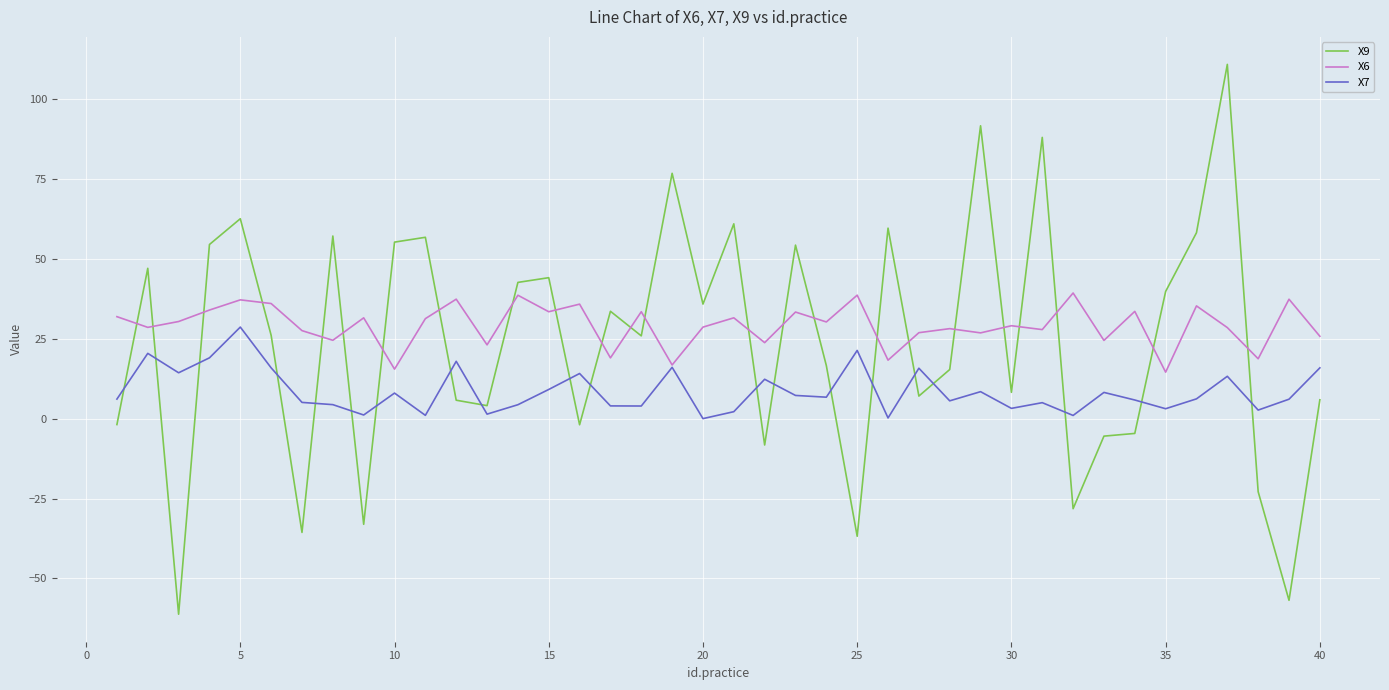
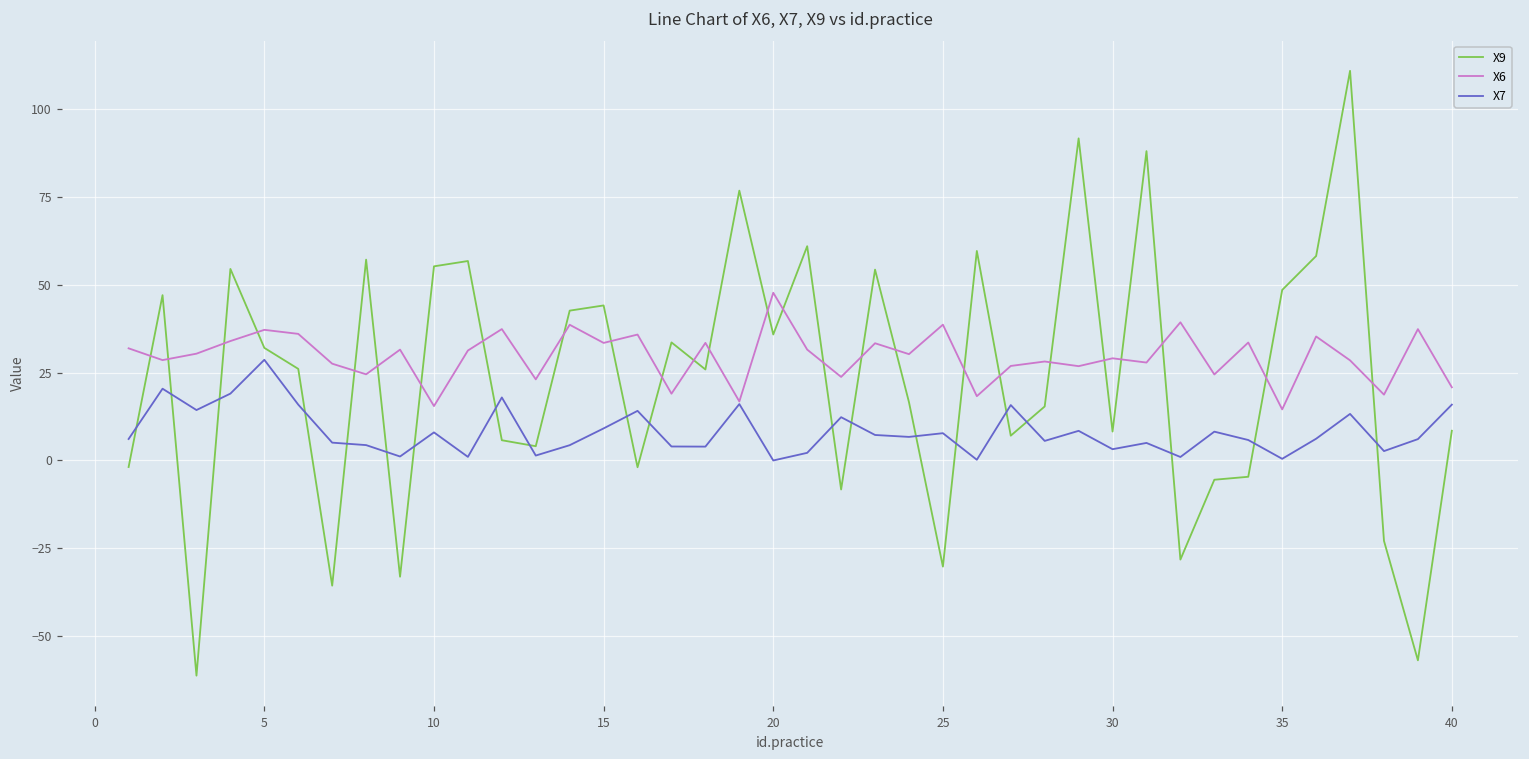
X9, 5: 63 -> 32
X6, 20: 29 -> 48
X9, 25: -37 -> -30
X7, 25: 21 -> 8
X9, 35: 40 -> 48
X7, 35: 3 -> 0
X9, 40: 6 -> 8
X6, 40: 26 -> 21
